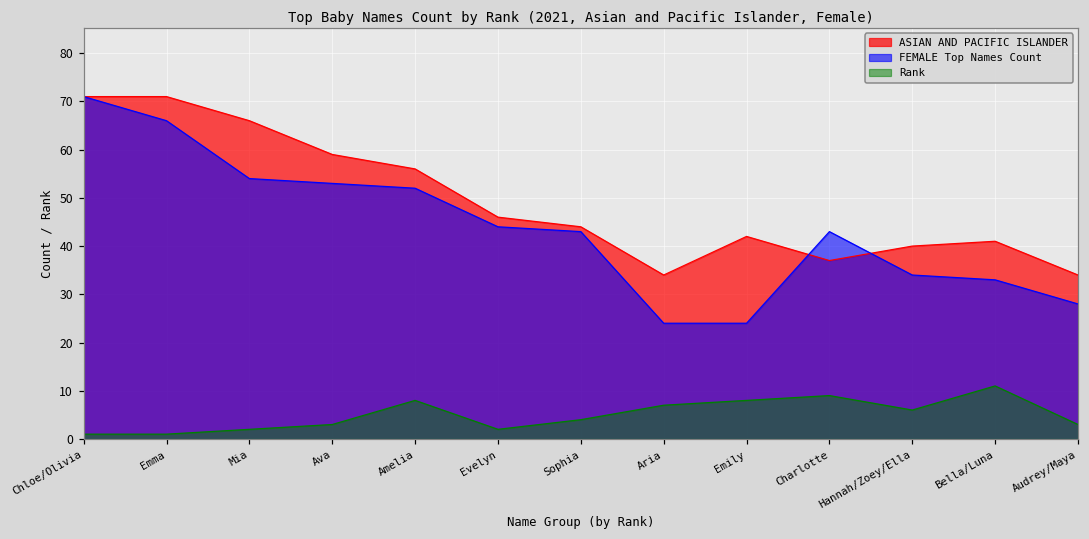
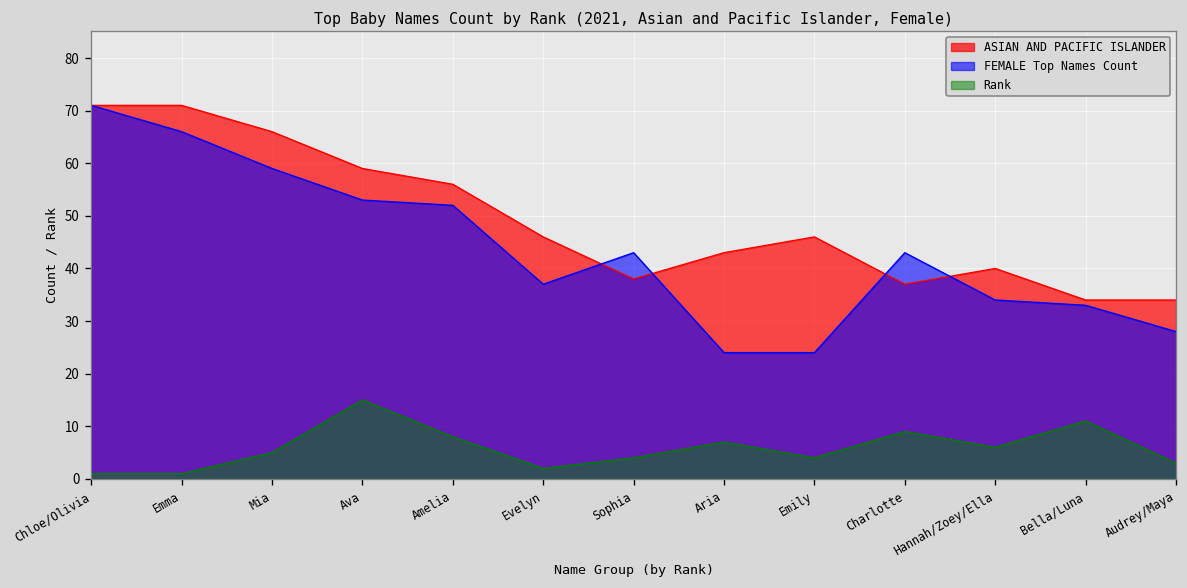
FEMALE Top Names Count, Mia: 54 -> 59
Rank, Mia: 2 -> 5
Rank, Ava: 3 -> 15
FEMALE Top Names Count, Evelyn: 44 -> 37
ASIAN AND PACIFIC ISLANDER, Sophia: 44 -> 38
ASIAN AND PACIFIC ISLANDER, Aria: 34 -> 43
ASIAN AND PACIFIC ISLANDER, Emily: 42 -> 46
Rank, Emily: 8 -> 4
ASIAN AND PACIFIC ISLANDER, Bella/Luna: 41 -> 34
